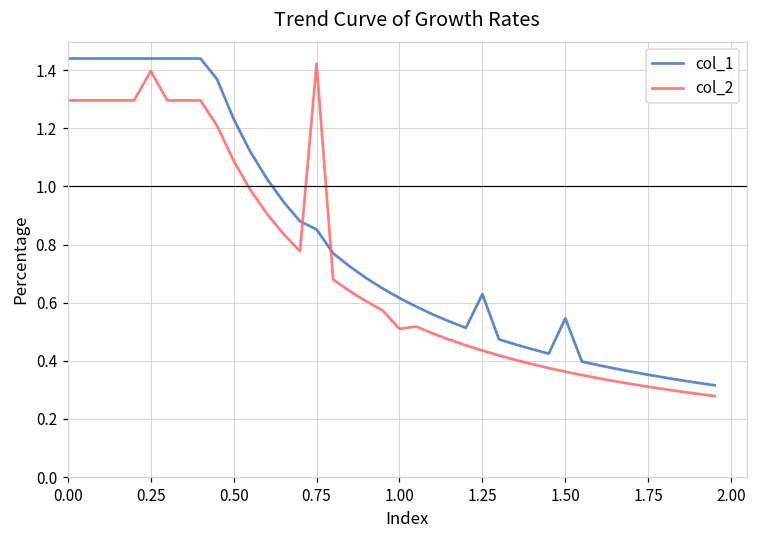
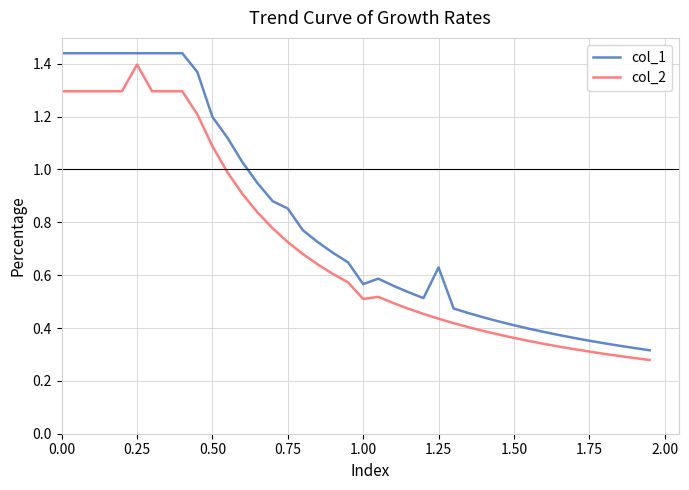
col_1, 0.50: 1.23 -> 1.20
col_2, 0.75: 1.42 -> 0.73
col_1, 1.00: 0.62 -> 0.57
col_1, 1.50: 0.55 -> 0.41
